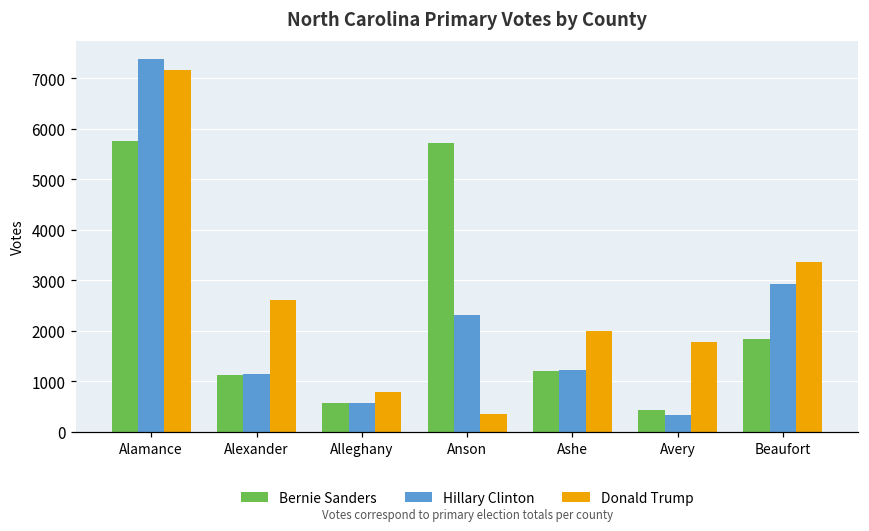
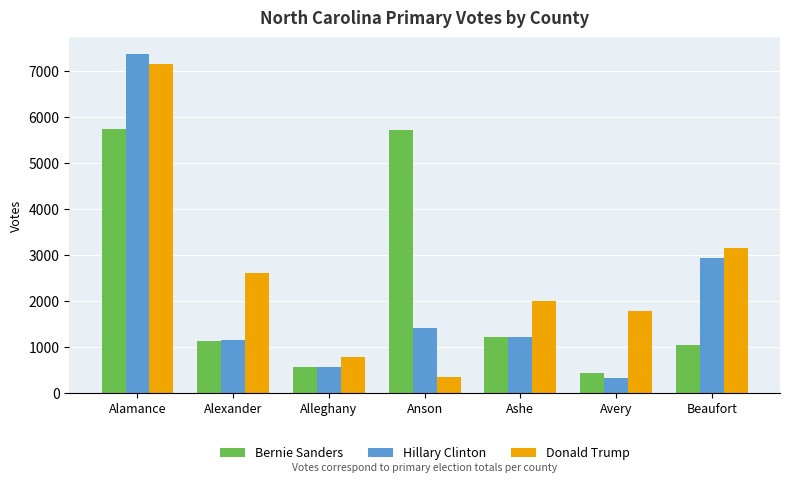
Hillary Clinton, Anson: 2300 -> 1400
Bernie Sanders, Beaufort: 1800 -> 1000
Donald Trump, Beaufort: 3400 -> 3200
